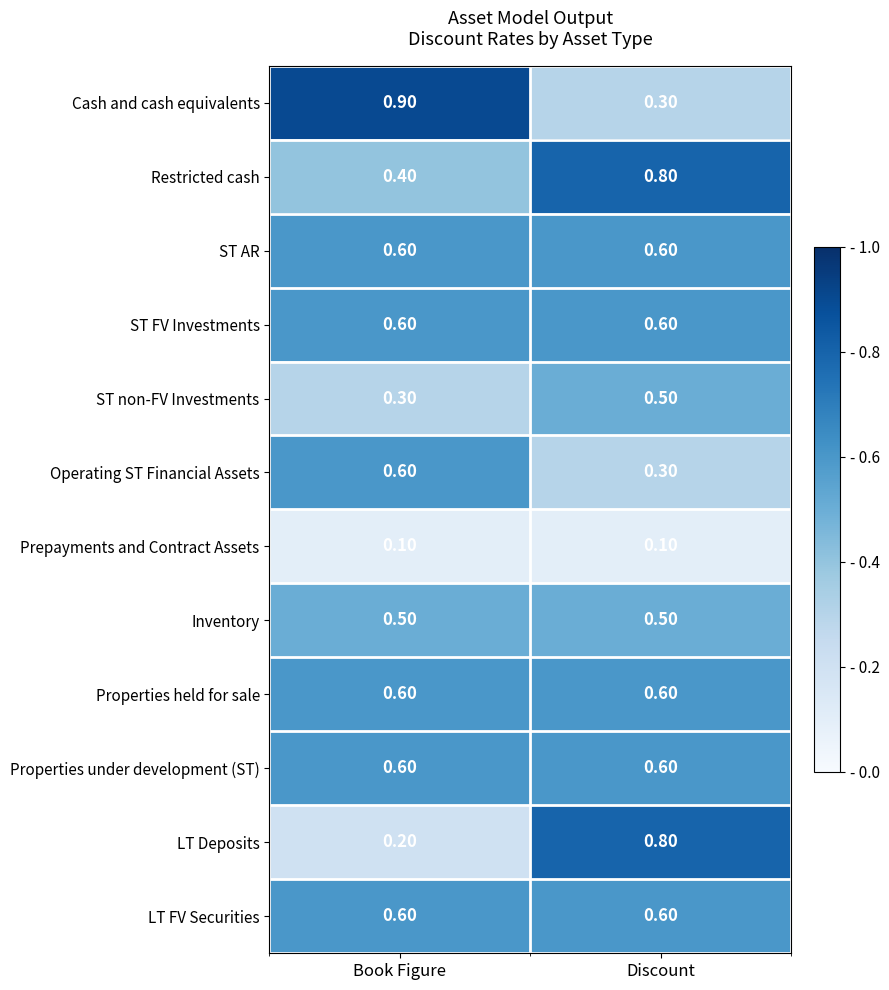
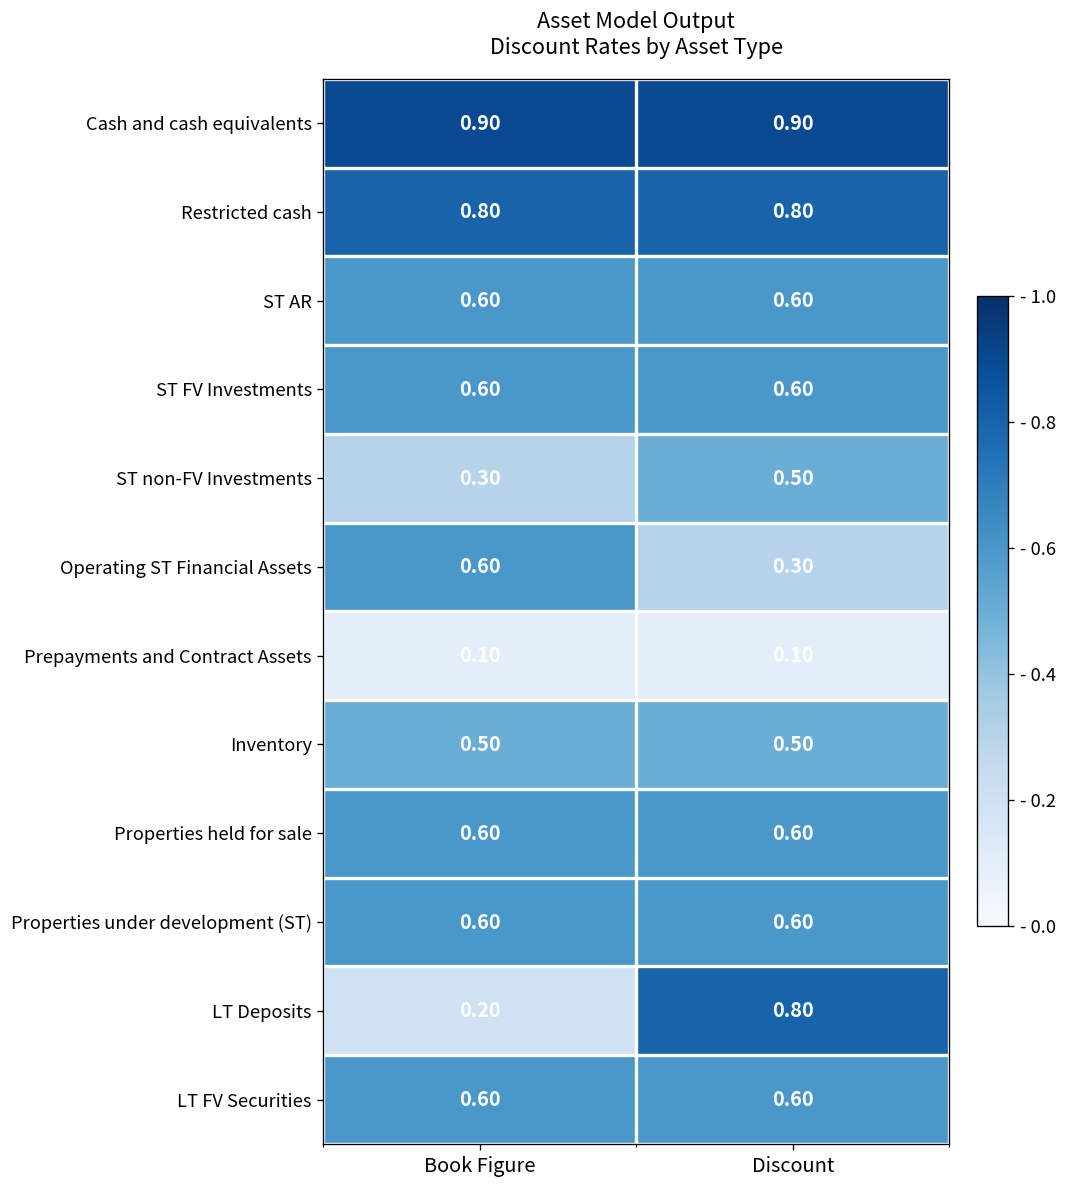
Cash and cash equivalents, Discount: 0.30 -> 0.90
Restricted cash, Book Figure: 0.40 -> 0.80
